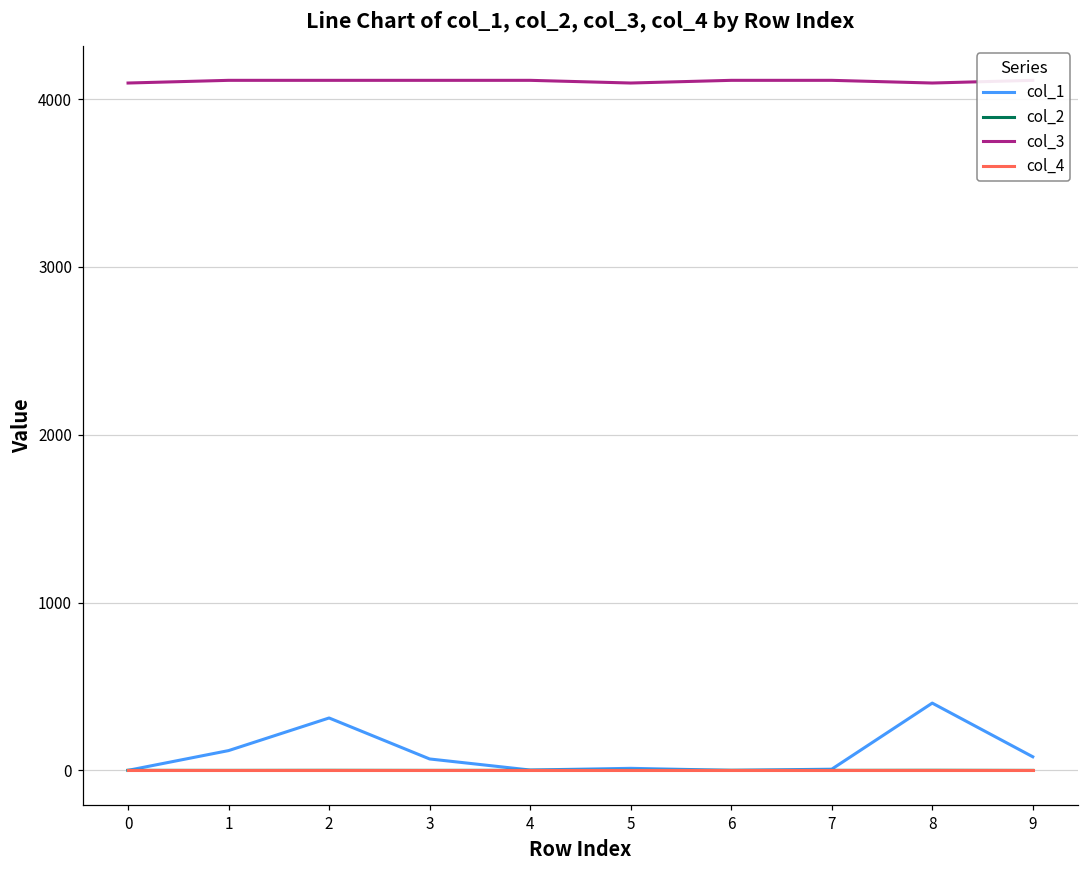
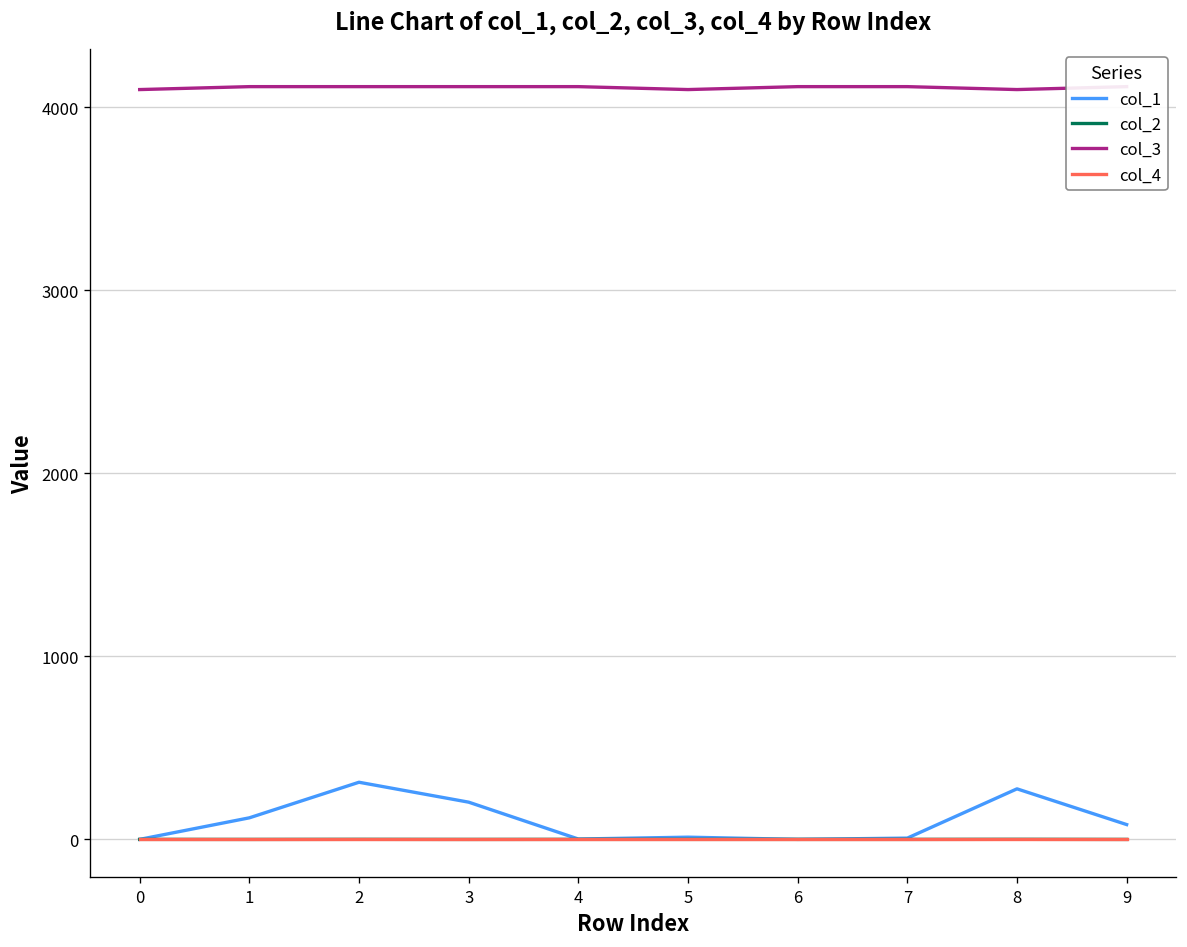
col_1, 3: 70 -> 200
col_1, 8: 400 -> 280
